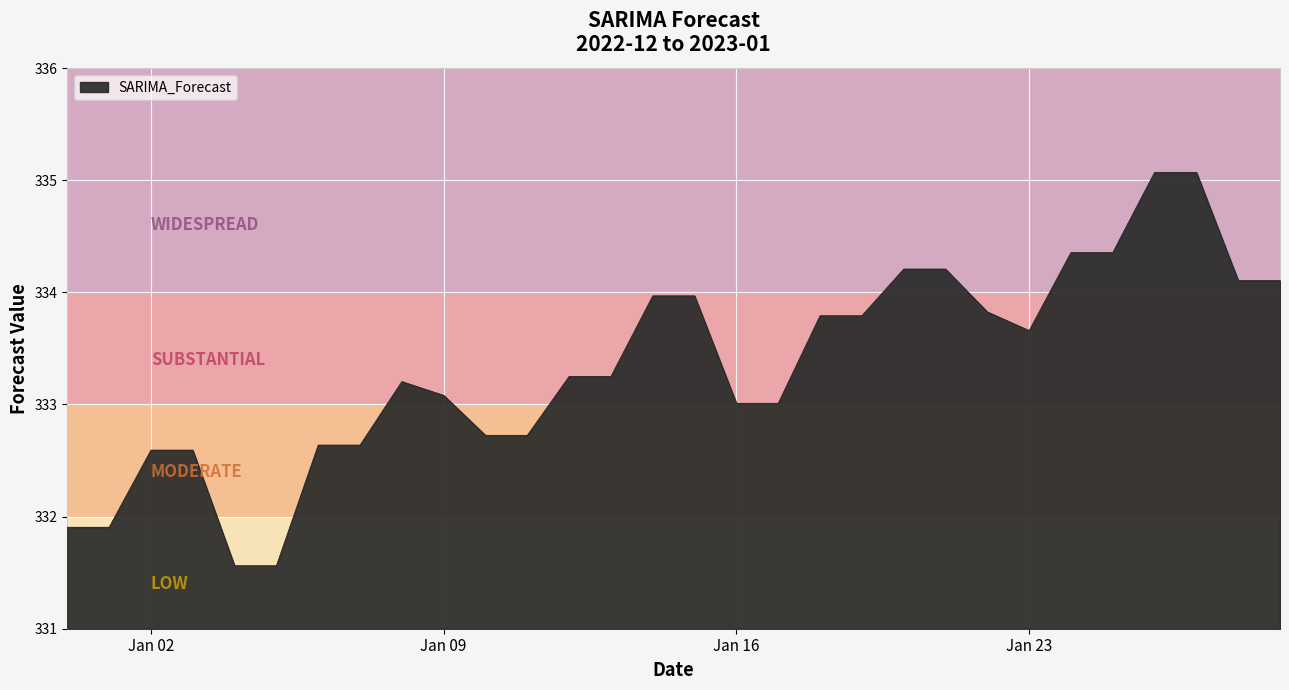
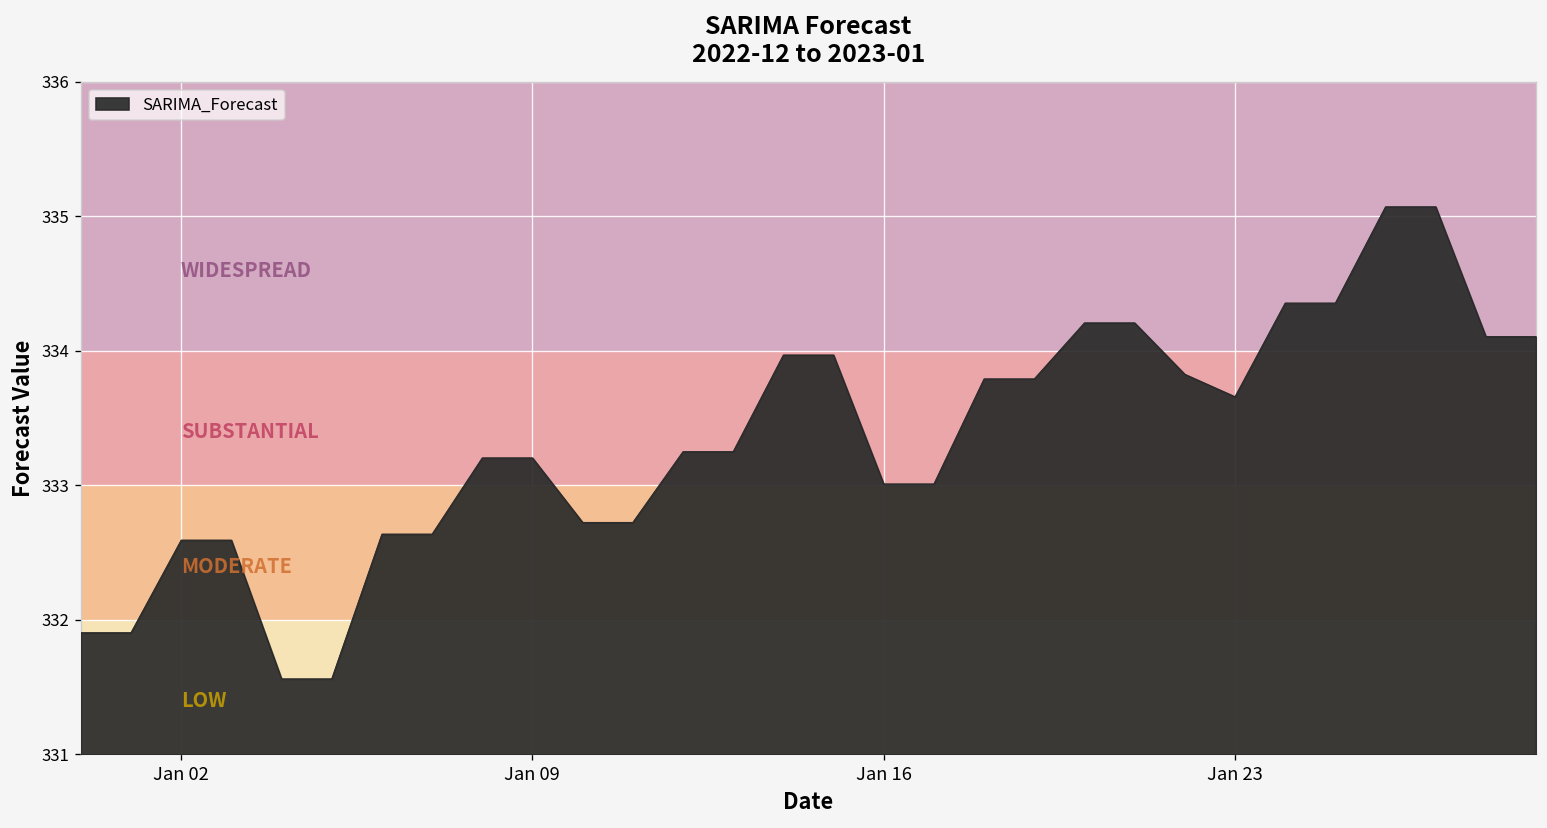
Jan 09: 333.08 -> 333.20
